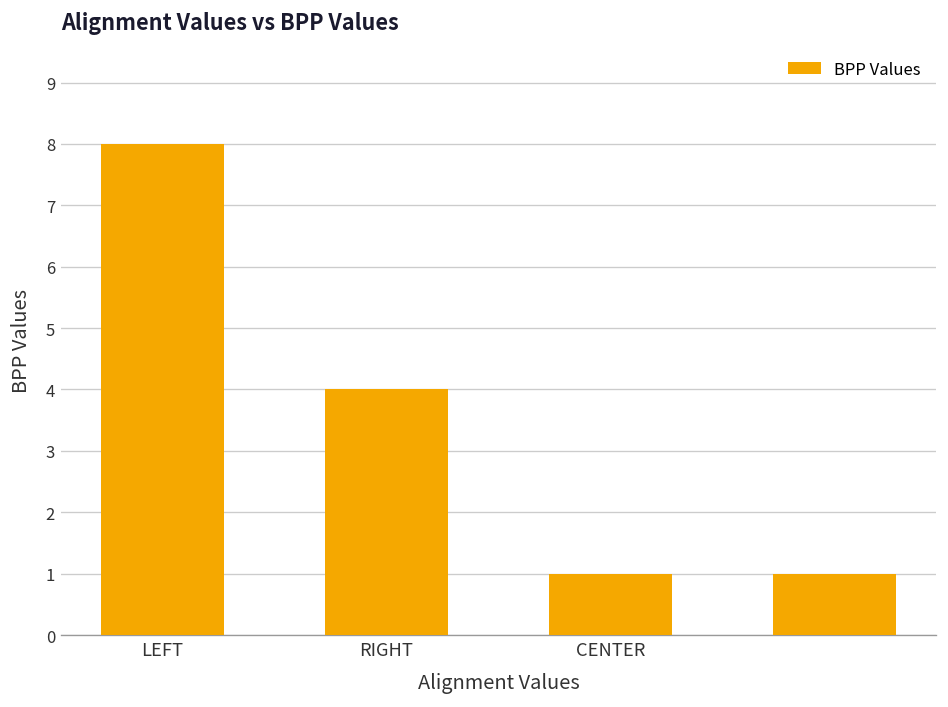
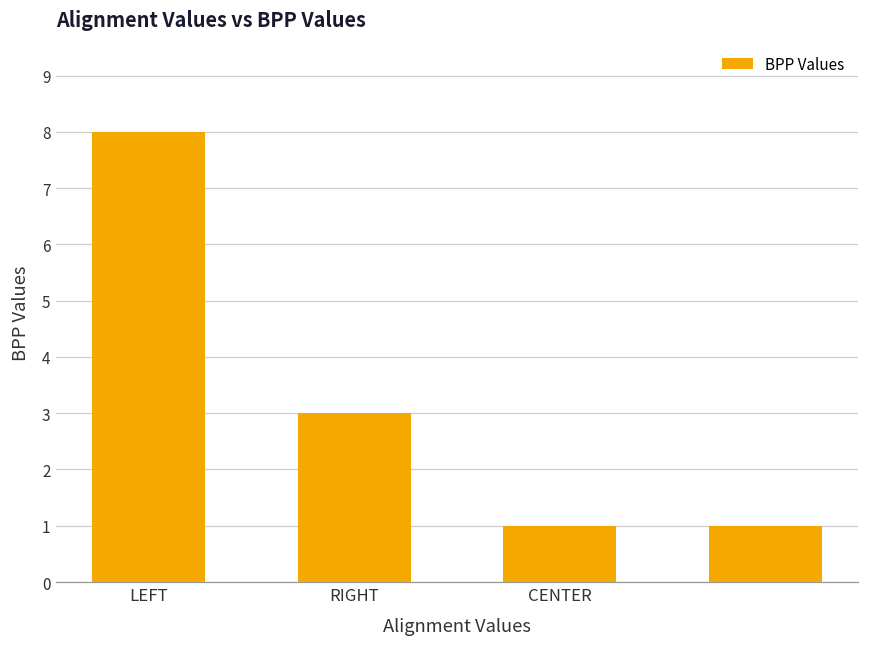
RIGHT: 4 -> 3
